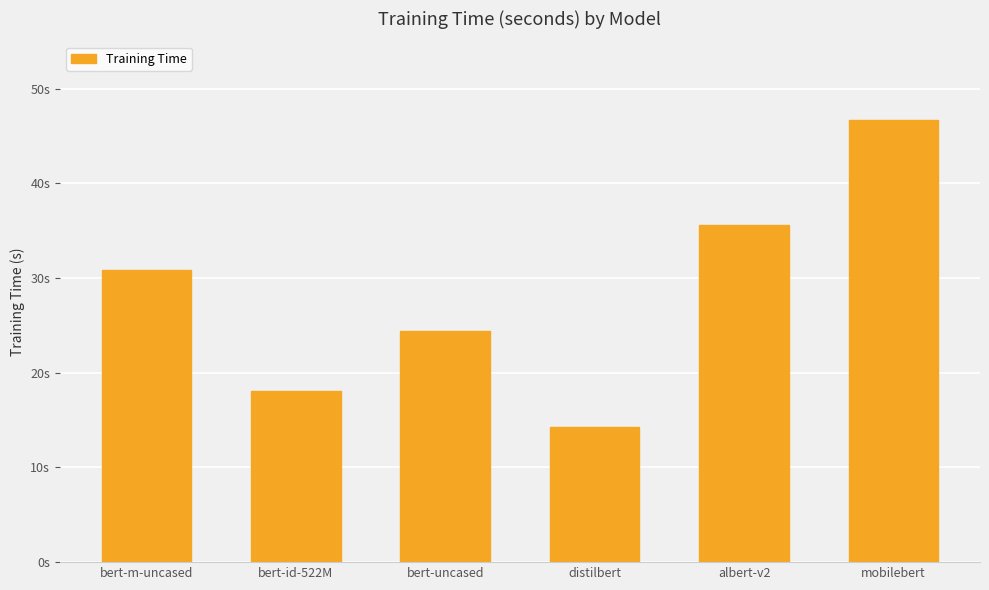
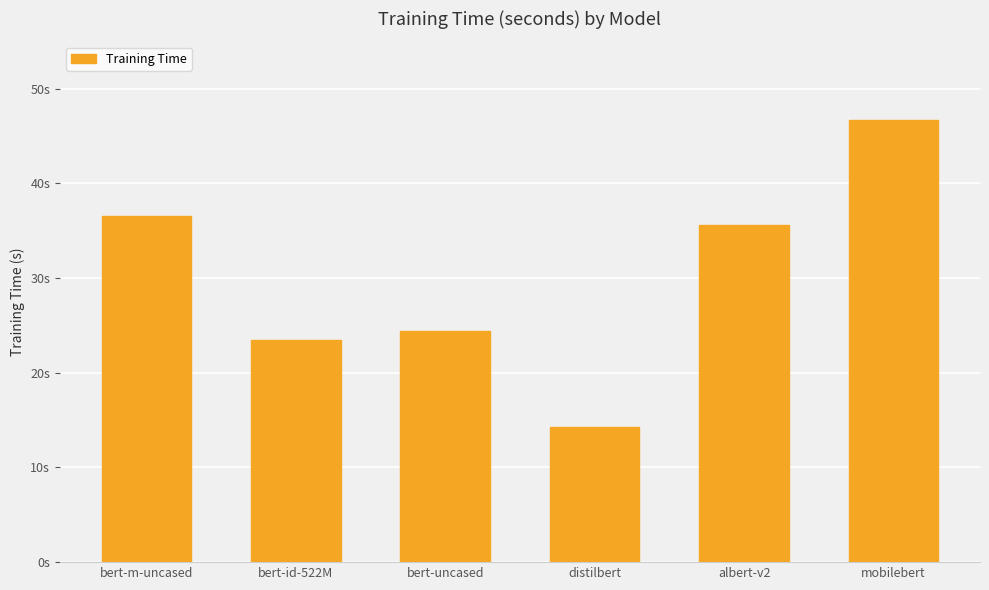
bert-m-uncased: 31s -> 37s
bert-id-522M: 18s -> 23s
